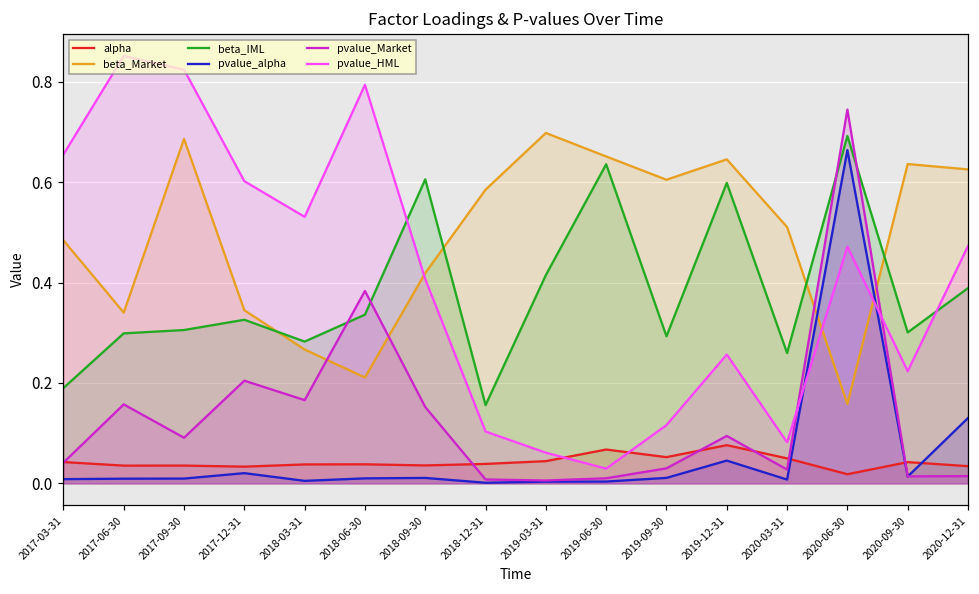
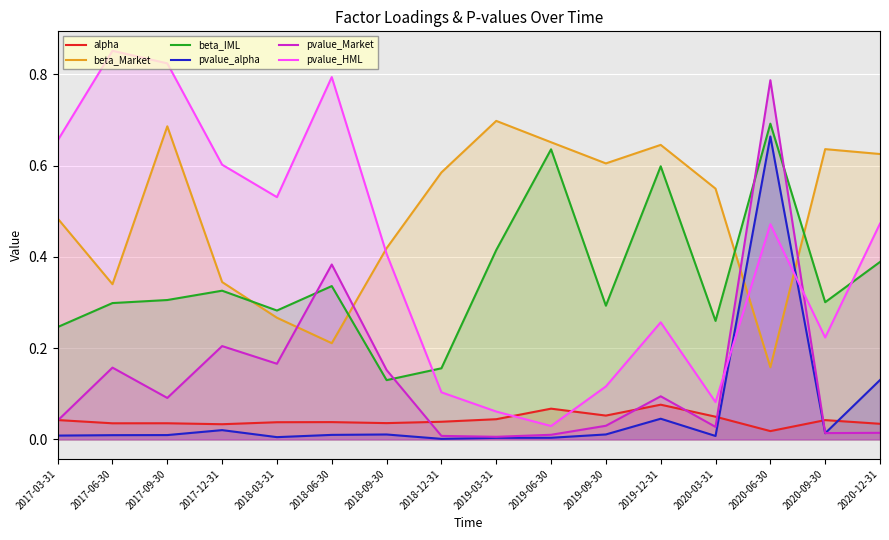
beta_IML, 2017-03-31: 0.19 -> 0.25
beta_IML, 2018-09-30: 0.61 -> 0.13
beta_Market, 2020-03-31: 0.51 -> 0.55
pvalue_Market, 2020-06-30: 0.74 -> 0.79
